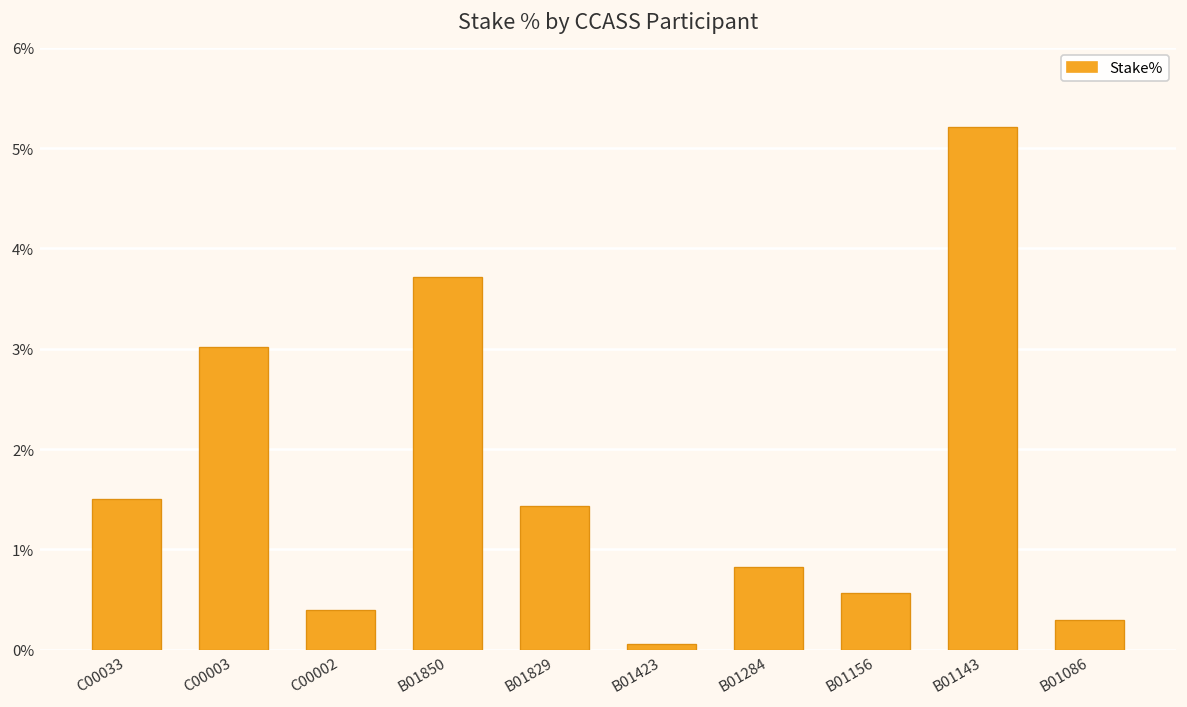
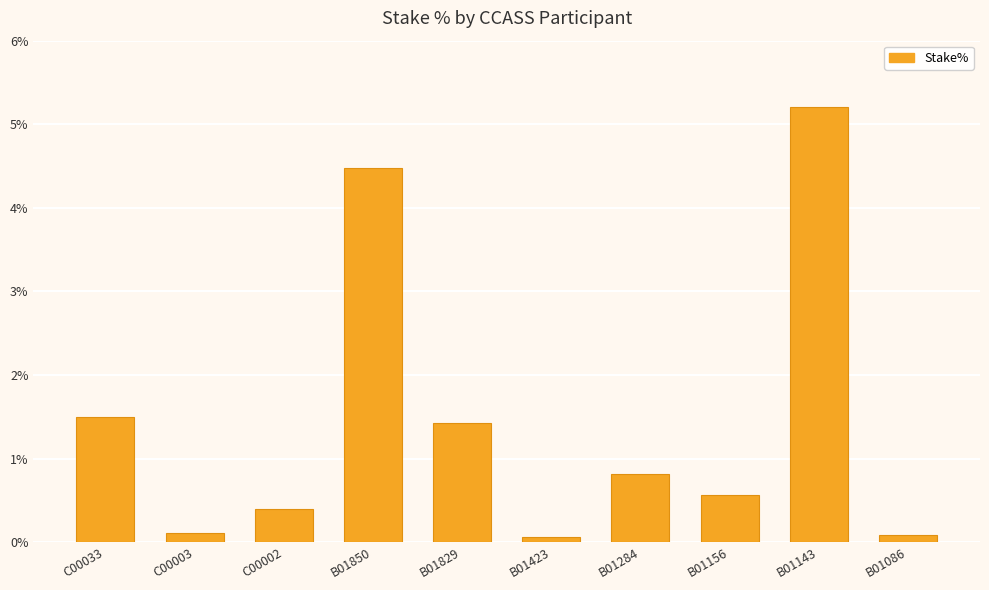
C00003: 3.0% -> 0.1%
B01850: 3.7% -> 4.5%
B01086: 0.3% -> 0.1%
